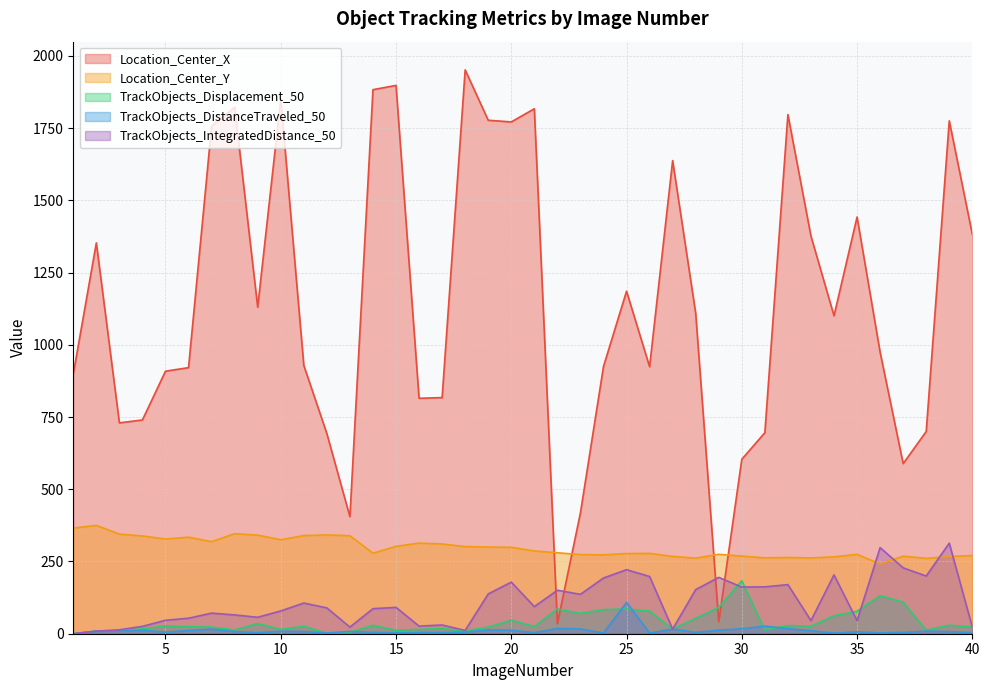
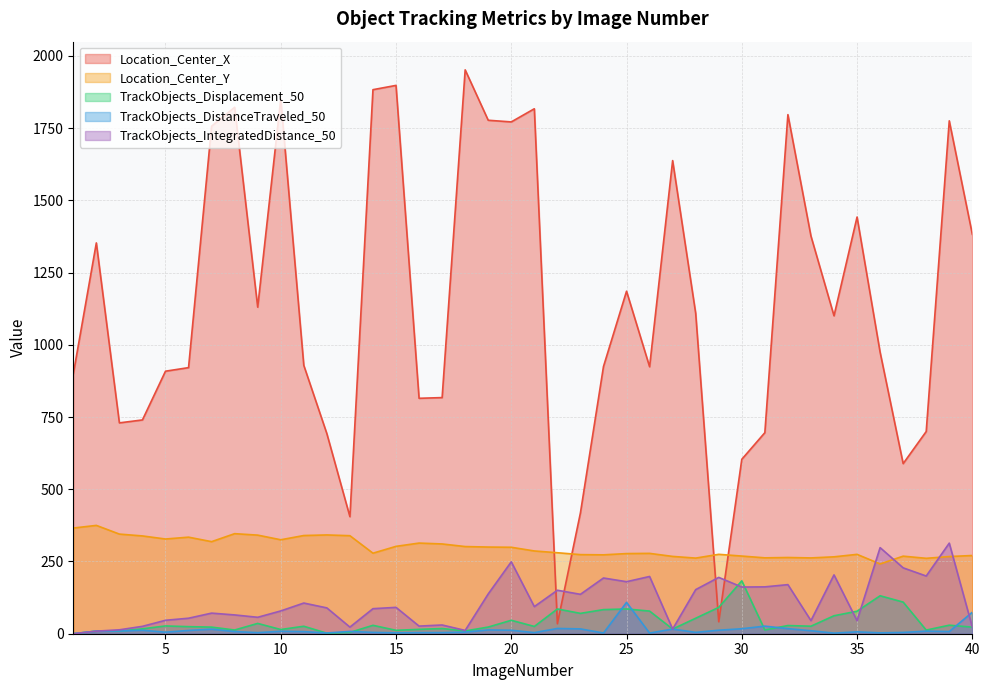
TrackObjects_IntegratedDistance_50, 20: 180 -> 250
TrackObjects_IntegratedDistance_50, 25: 220 -> 180
TrackObjects_DistanceTraveled_50, 40: 0 -> 70
